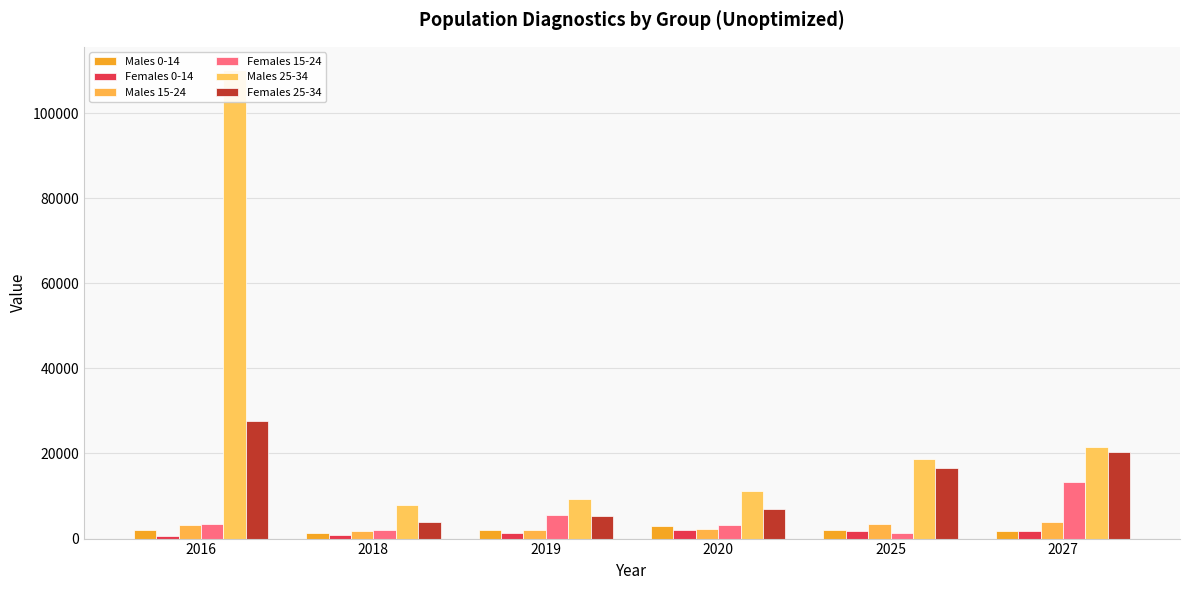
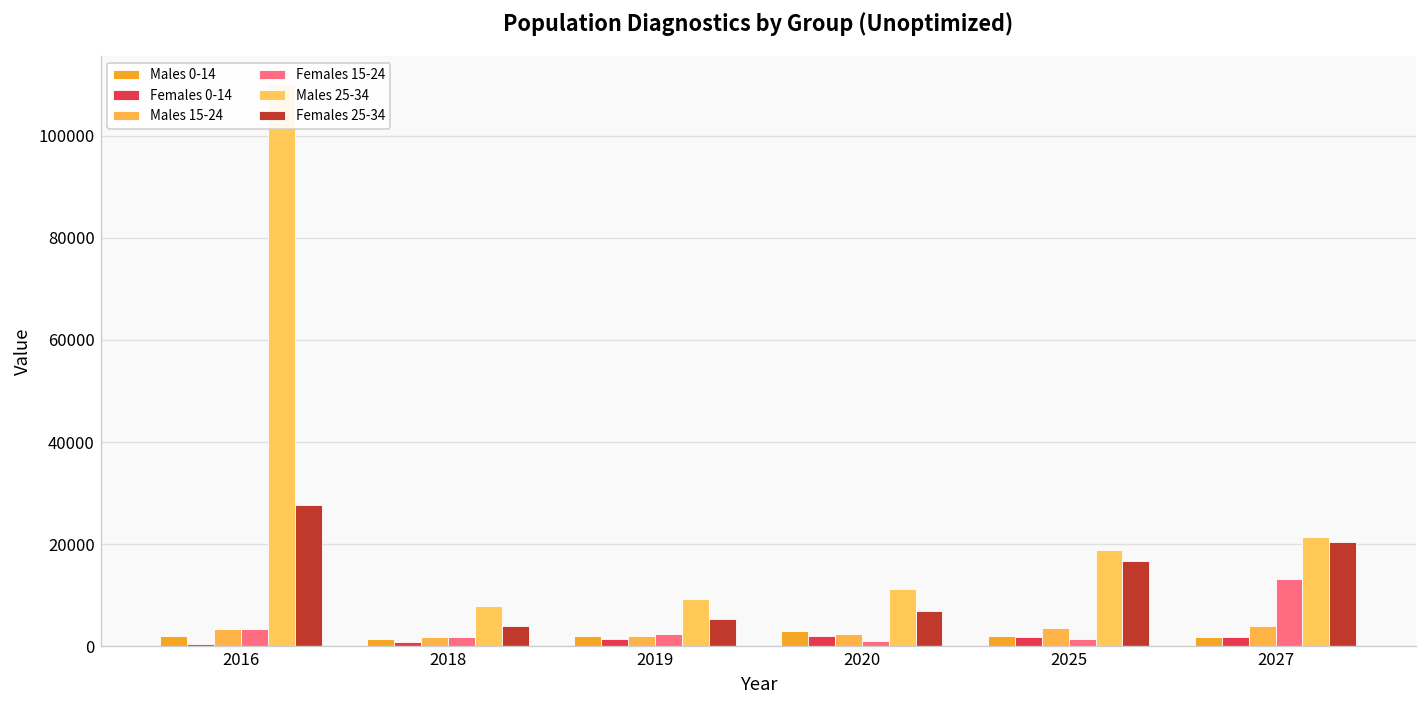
Females 15-24, 2019: 6000 -> 2000
Females 15-24, 2020: 3000 -> 1000
